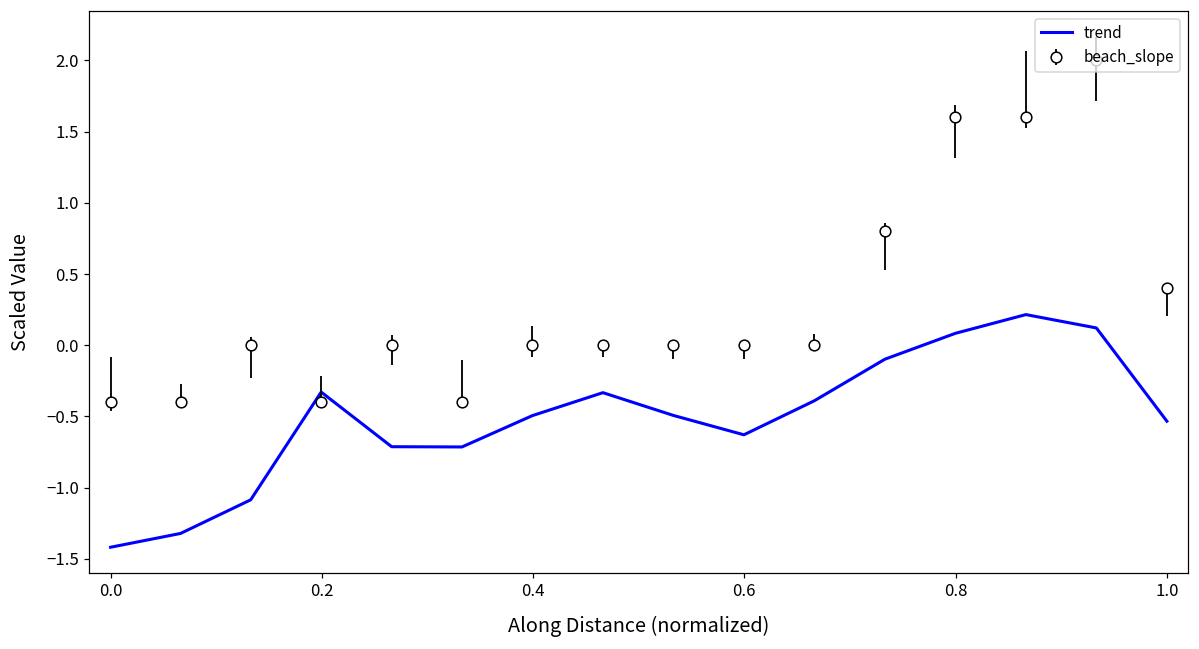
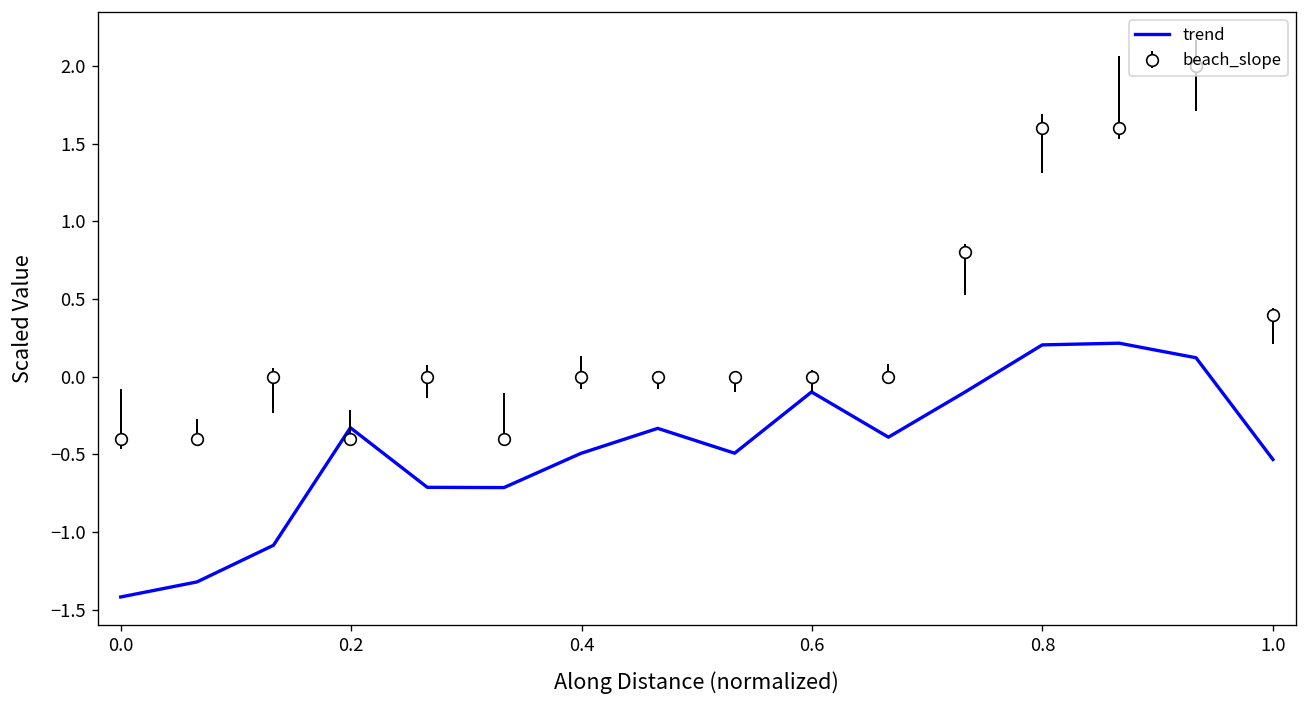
trend, 0.6: -0.63 -> -0.10
trend, 0.8: 0.08 -> 0.20
